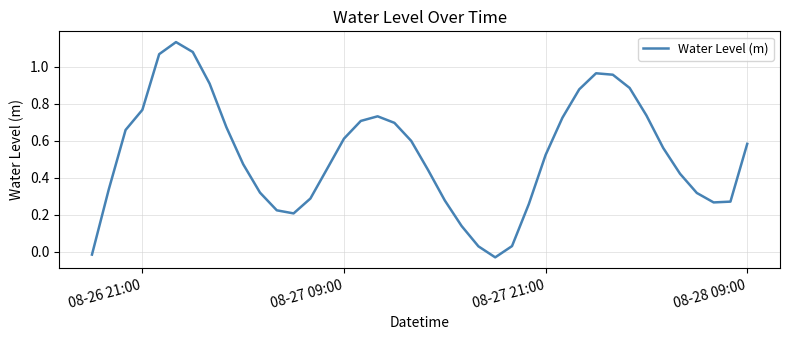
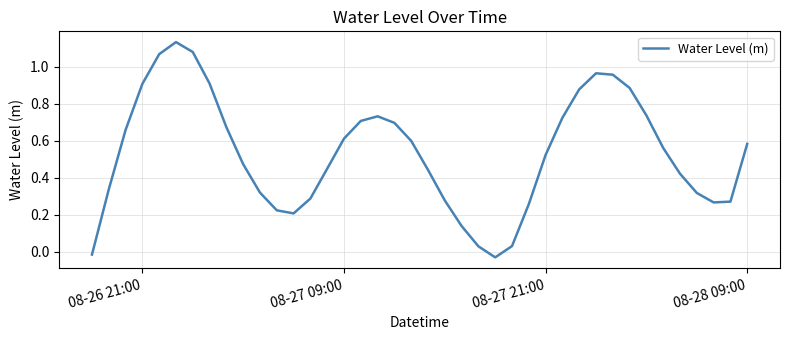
08-26 21:00: 0.77 -> 0.91
